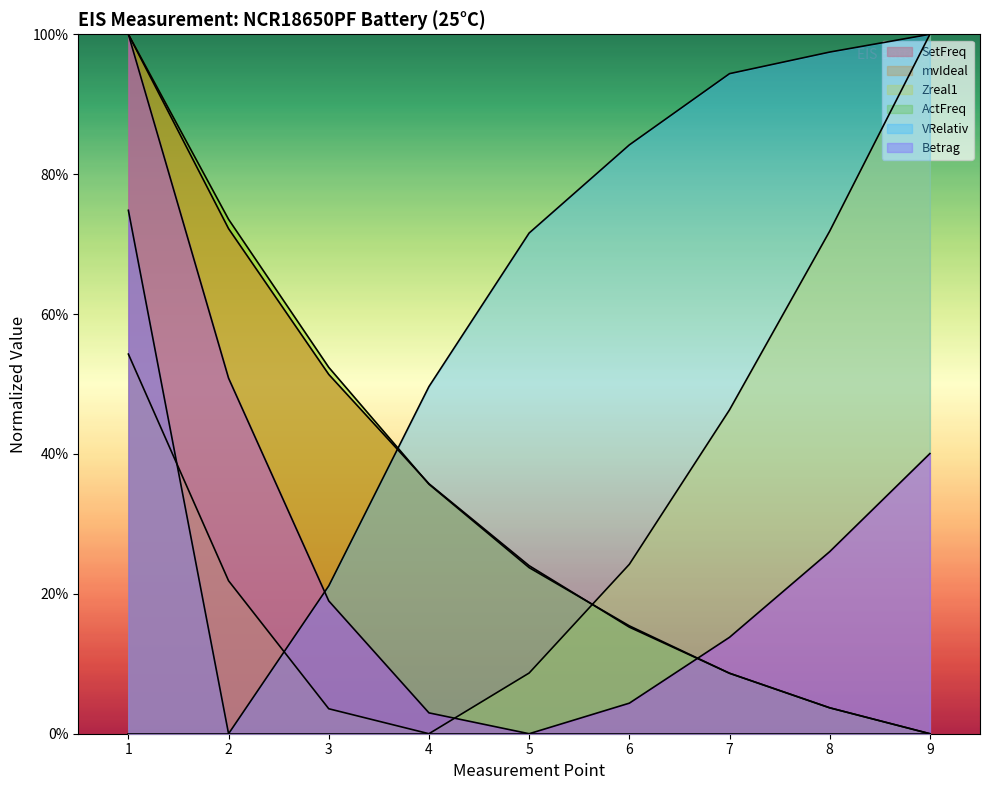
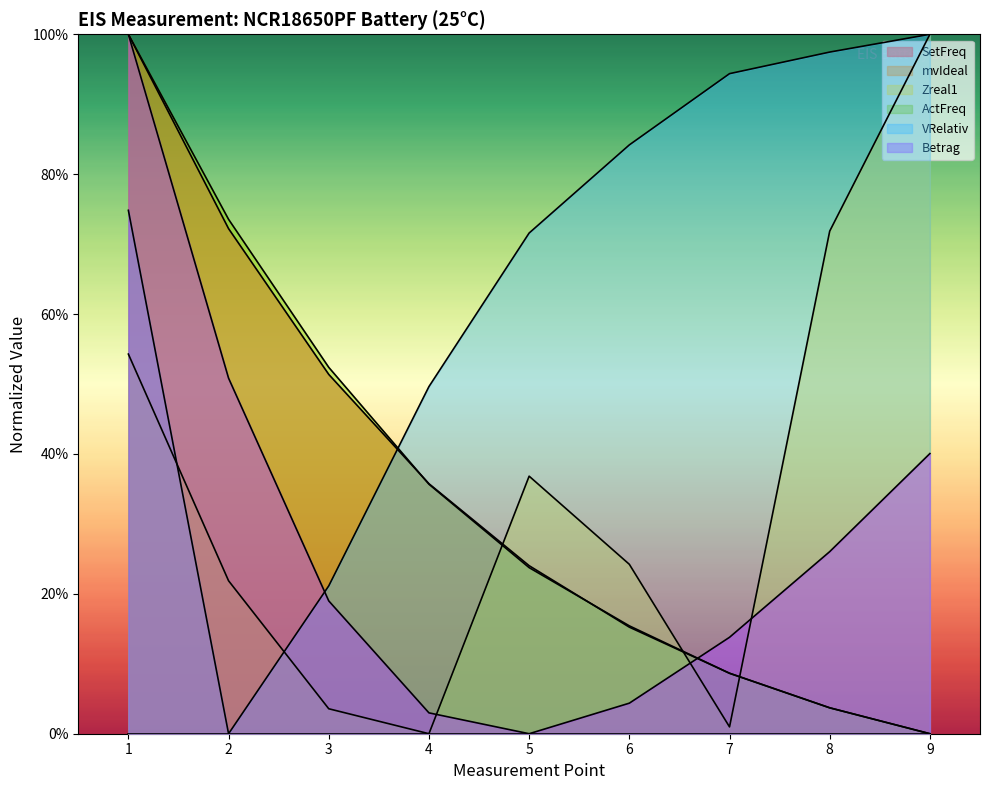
Zreal1, 5: 9% -> 37%
Zreal1, 7: 46% -> 1%
